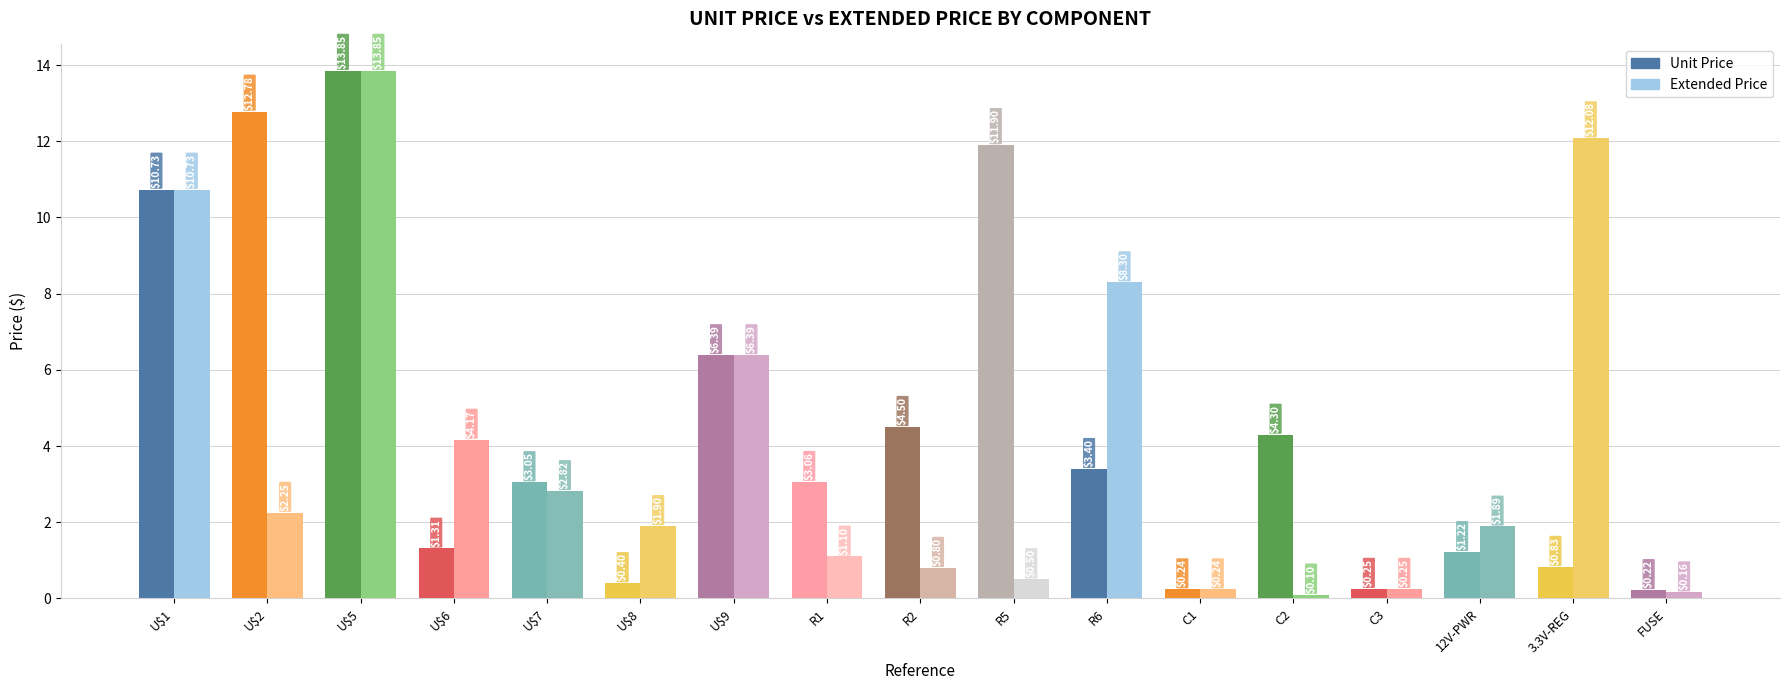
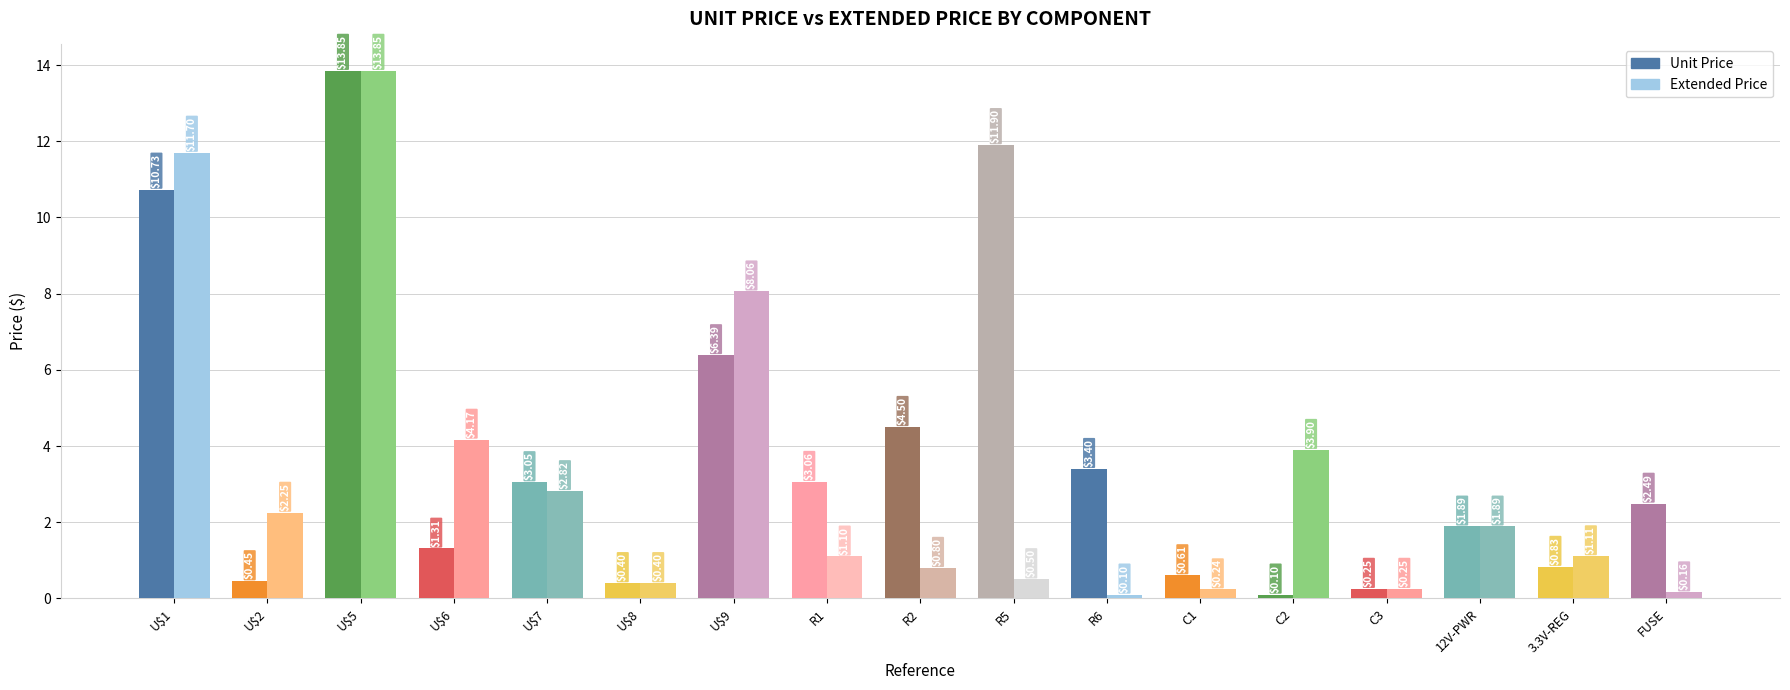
Extended Price, U$1: $10.73 -> $11.70
Unit Price, U$2: $12.78 -> $0.45
Extended Price, U$8: $1.90 -> $0.40
Extended Price, U$9: $6.39 -> $8.06
Extended Price, R6: $8.30 -> $0.10
Unit Price, C1: $0.24 -> $0.61
Unit Price, C2: $4.30 -> $0.10
Extended Price, C2: $0.10 -> $3.90
Unit Price, 12V-PWR: $1.22 -> $1.89
Extended Price, 3.3V-REG: $12.08 -> $1.11
Unit Price, FUSE: $0.22 -> $2.49
